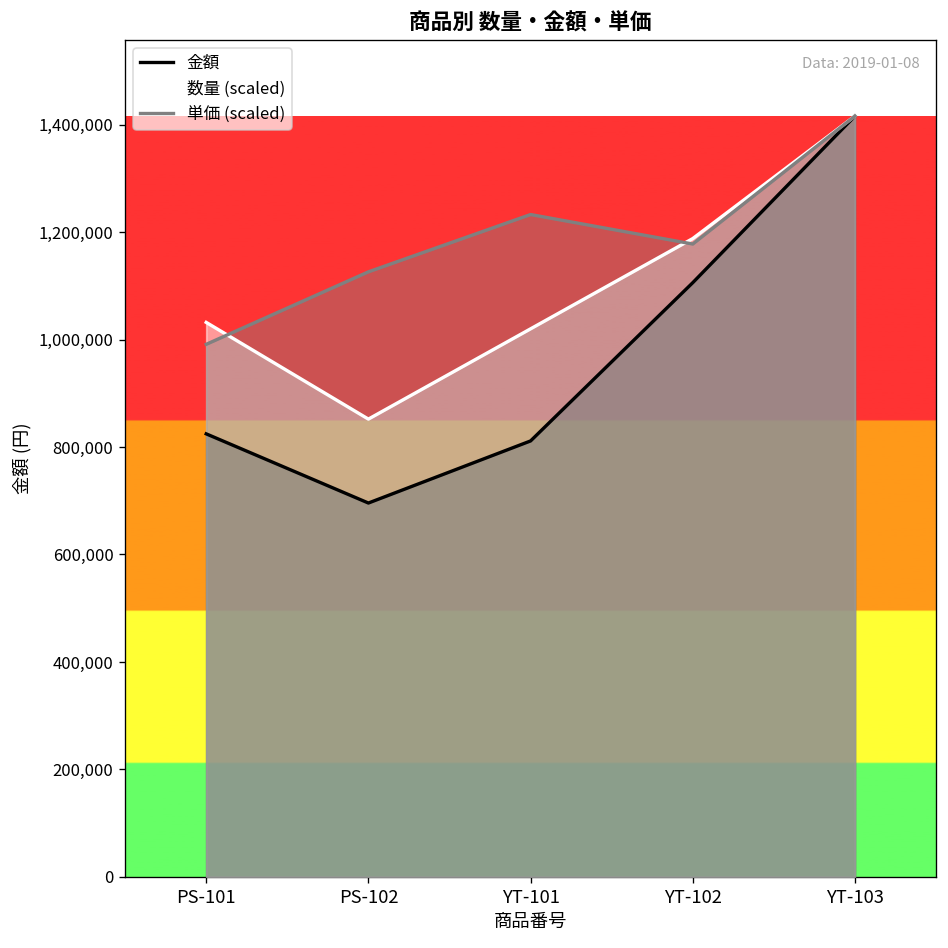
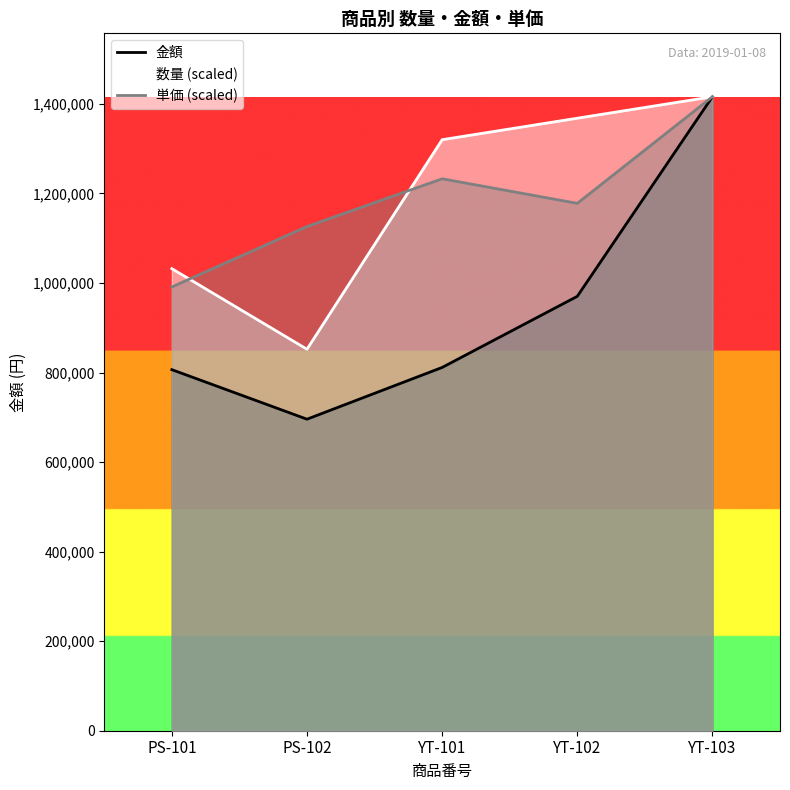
金額, PS-101: 820,000 -> 810,000
数量 (scaled), YT-101: 1,020,000 -> 1,320,000
金額, YT-102: 1,110,000 -> 970,000
数量 (scaled), YT-102: 1,190,000 -> 1,370,000
